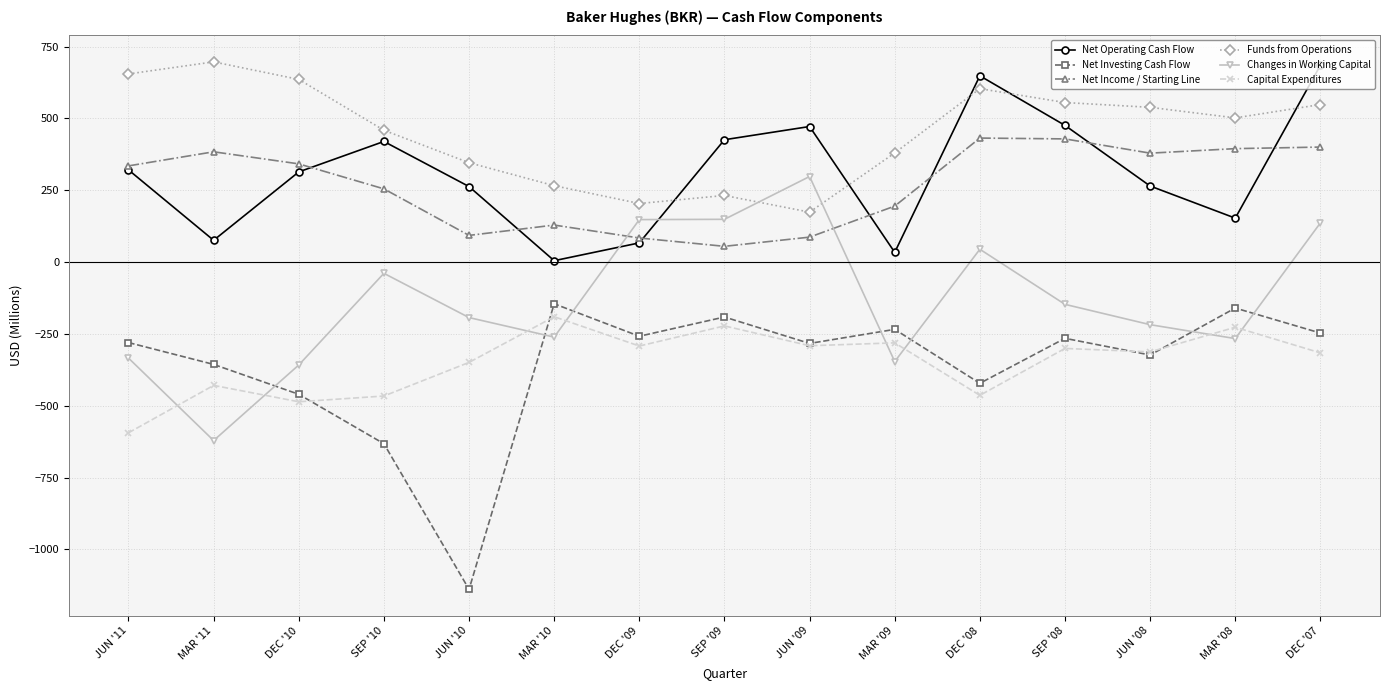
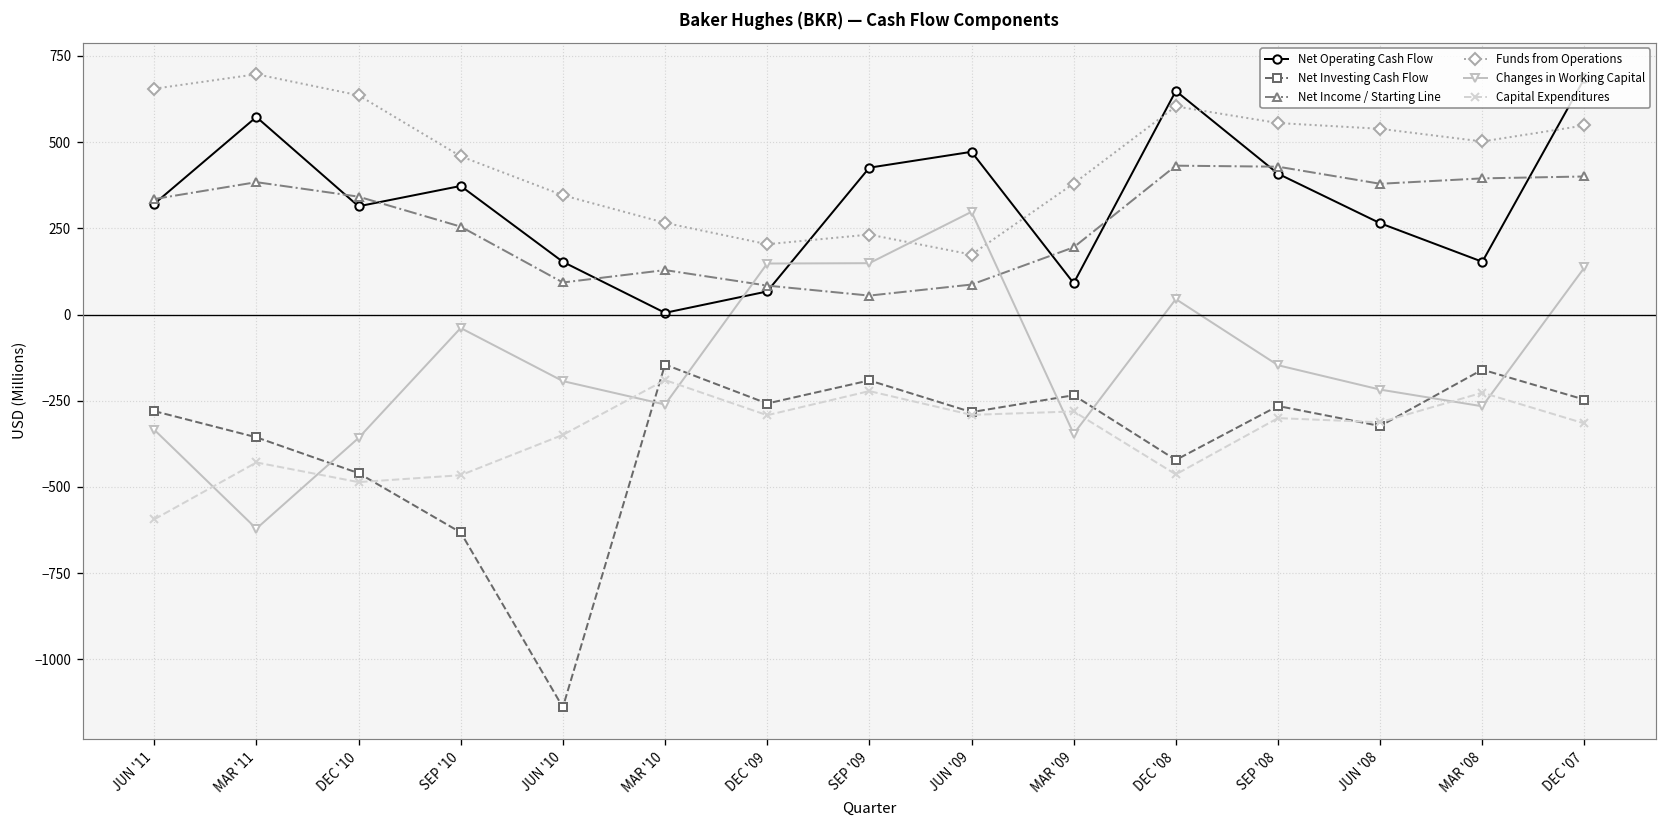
Net Operating Cash Flow, MAR '11: 80 -> 570
Net Operating Cash Flow, SEP '10: 420 -> 370
Net Operating Cash Flow, JUN '10: 260 -> 150
Net Operating Cash Flow, MAR '09: 30 -> 90
Net Operating Cash Flow, SEP '08: 480 -> 410
